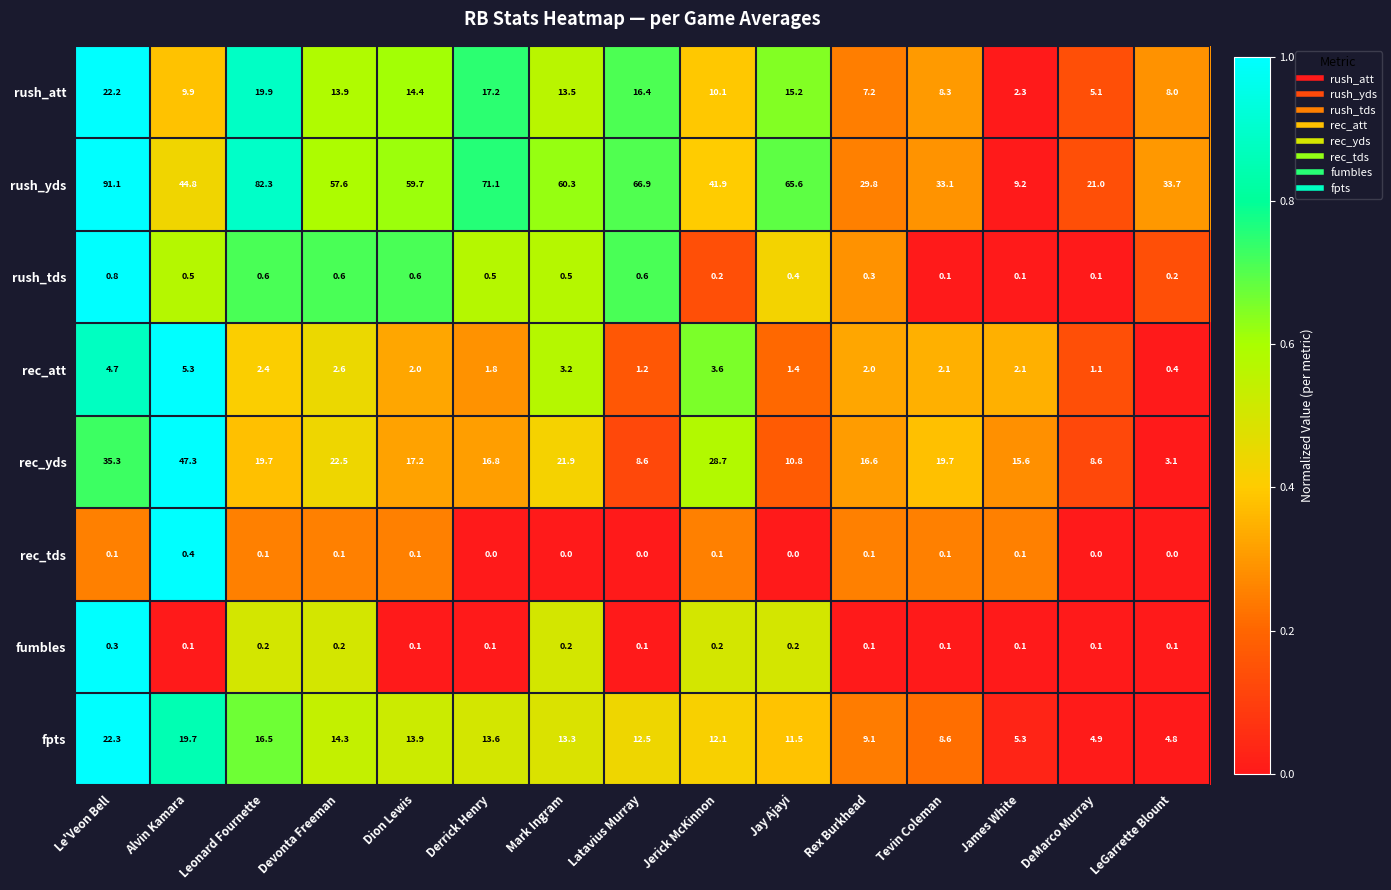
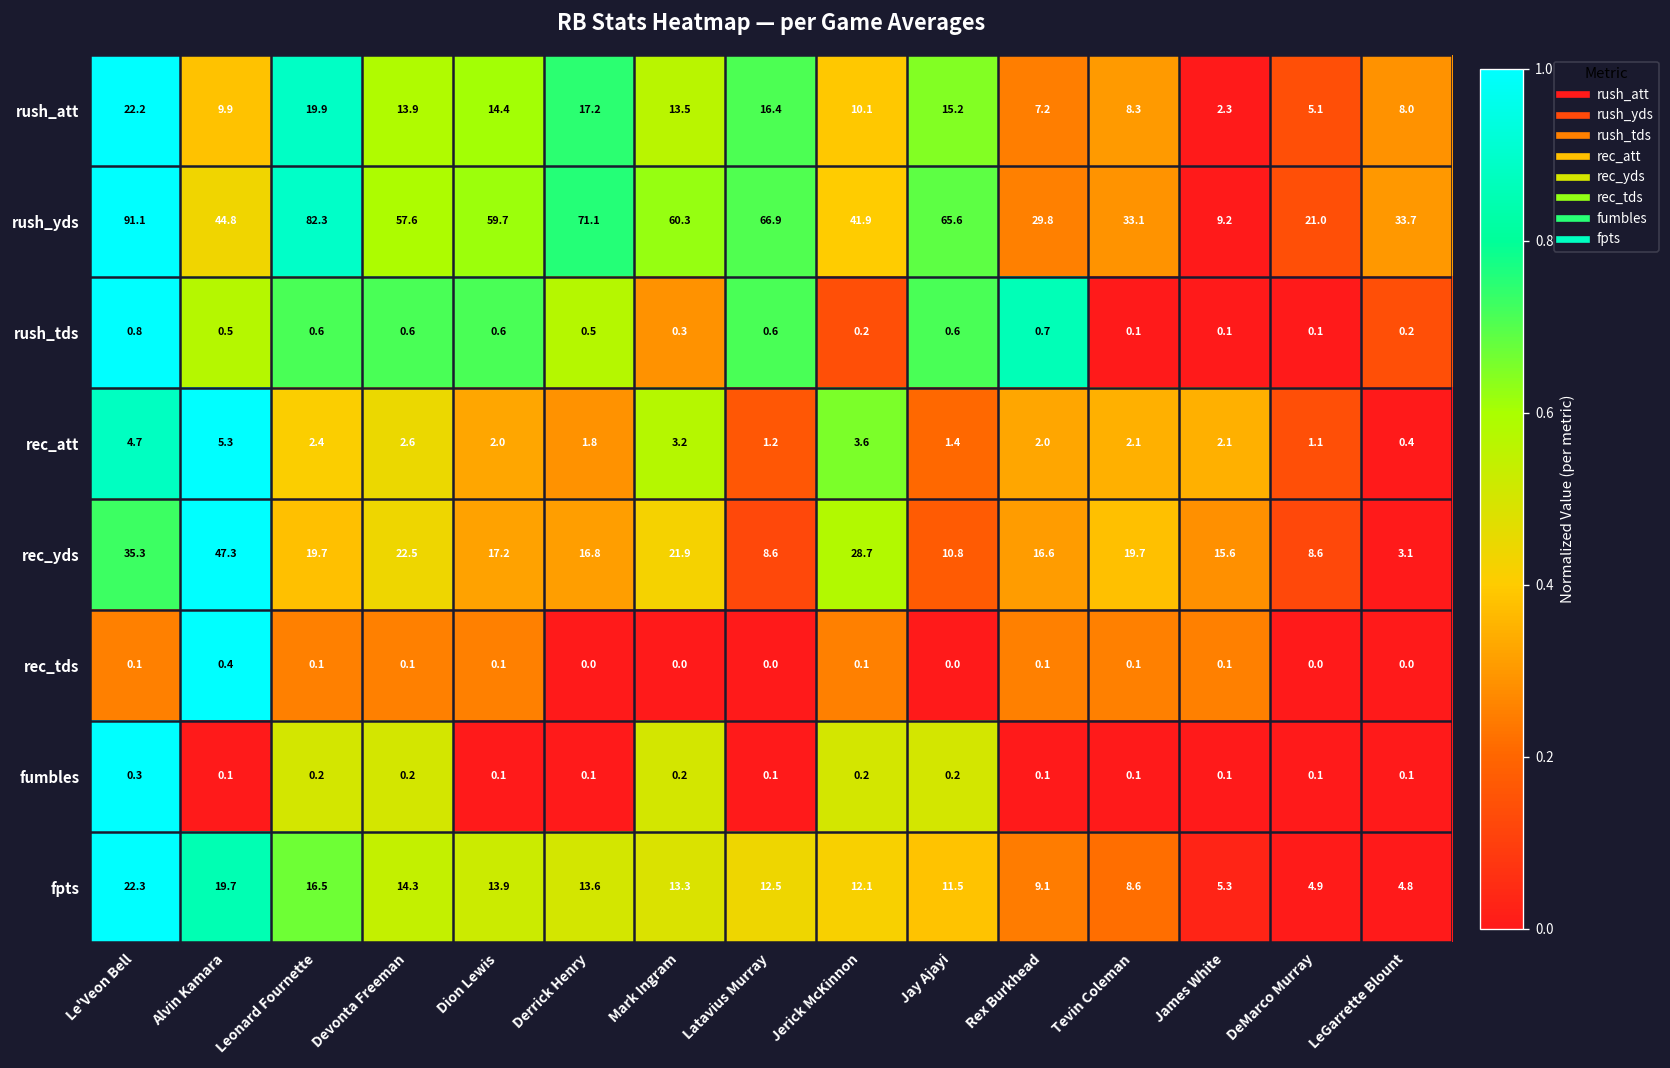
rush_tds, Mark Ingram: 0.5 -> 0.3
rush_tds, Jay Ajayi: 0.4 -> 0.6
rush_tds, Rex Burkhead: 0.3 -> 0.7
